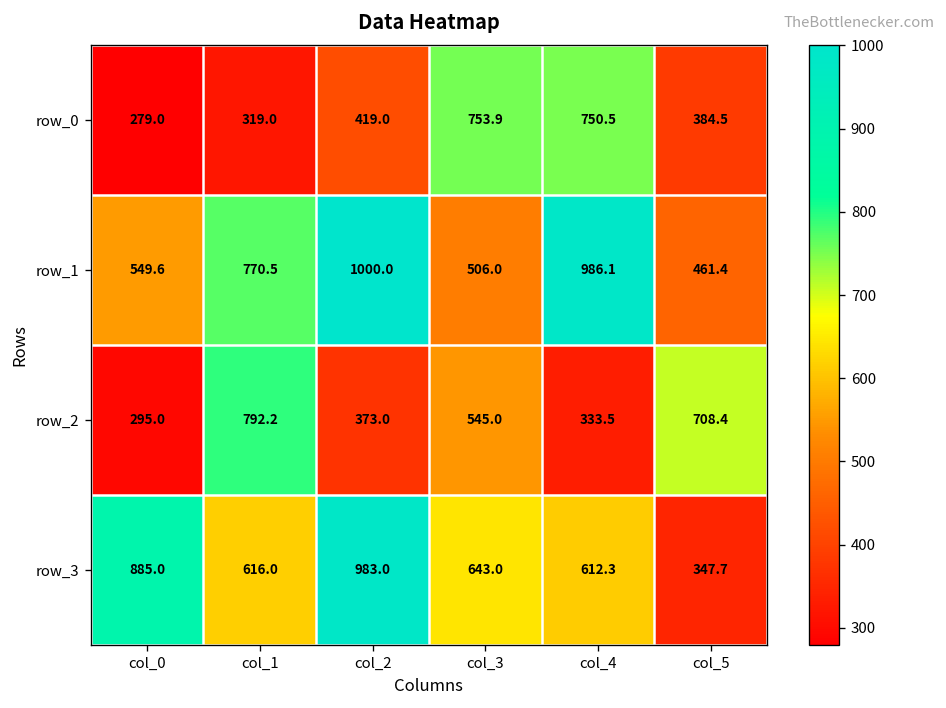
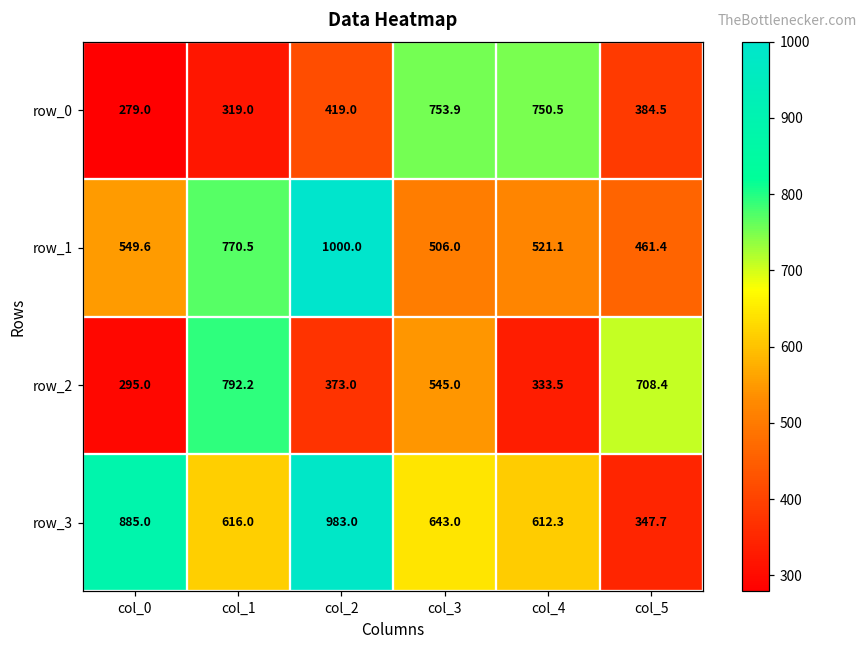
row_1, col_4: 986.1 -> 521.1
